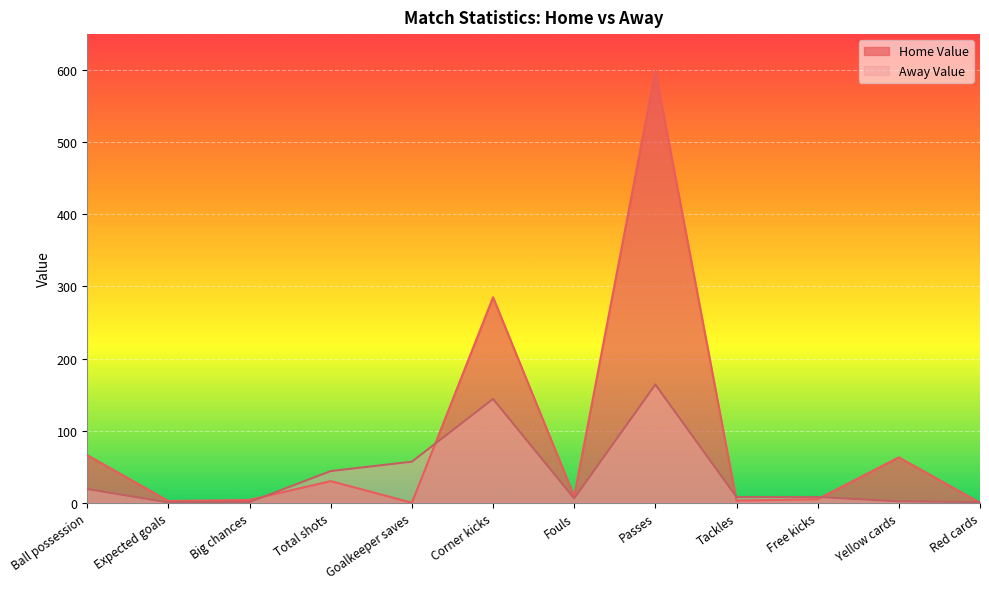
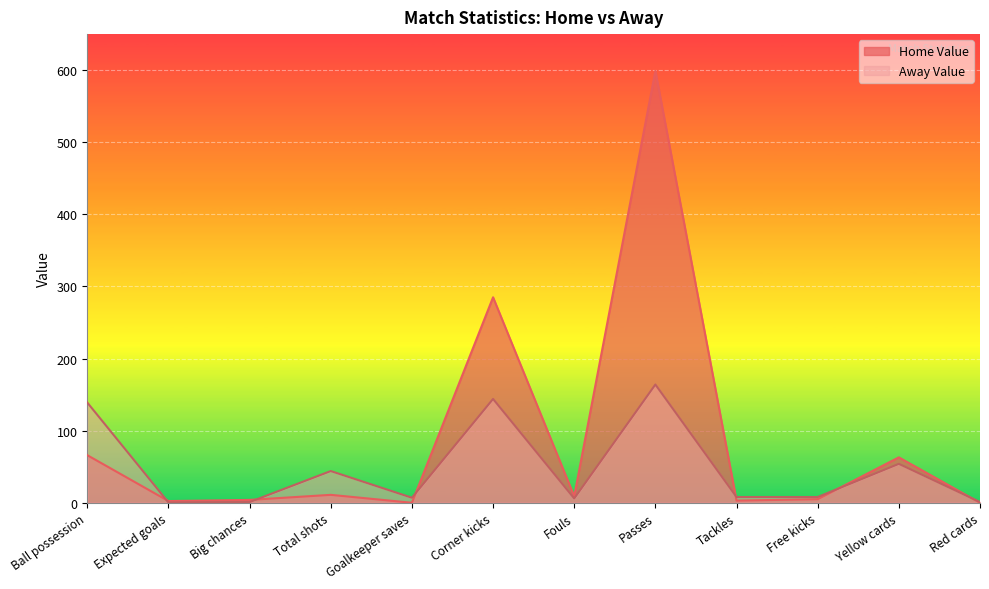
Away Value, Ball possession: 20 -> 140
Home Value, Total shots: 30 -> 10
Away Value, Goalkeeper saves: 60 -> 10
Away Value, Yellow cards: 0 -> 50
